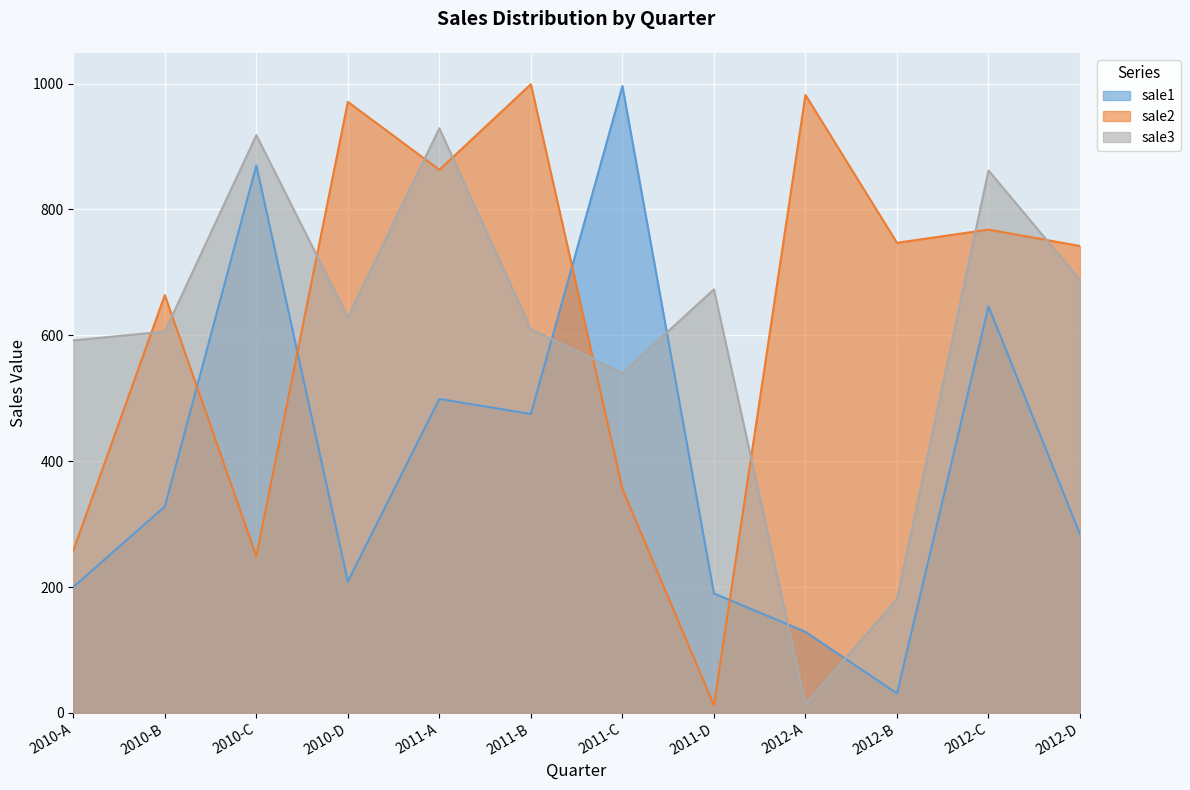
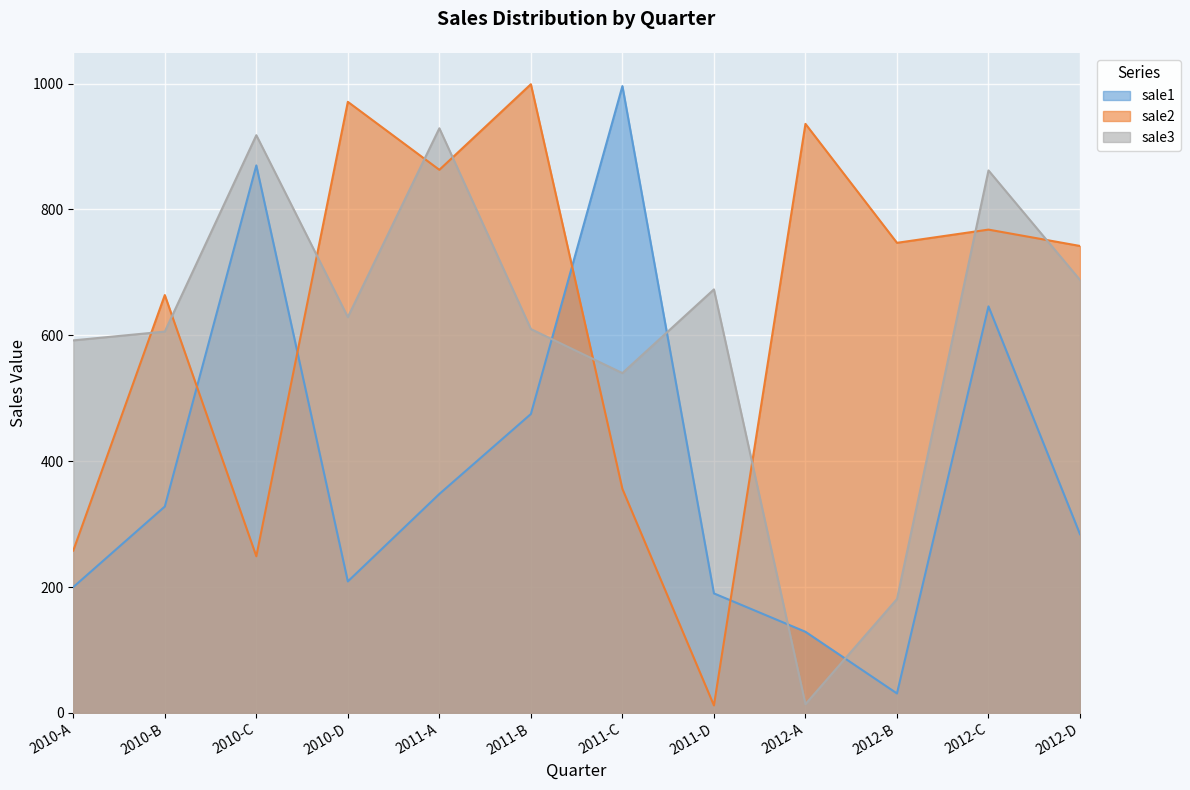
sale1, 2011-A: 500 -> 350
sale2, 2012-A: 980 -> 940
